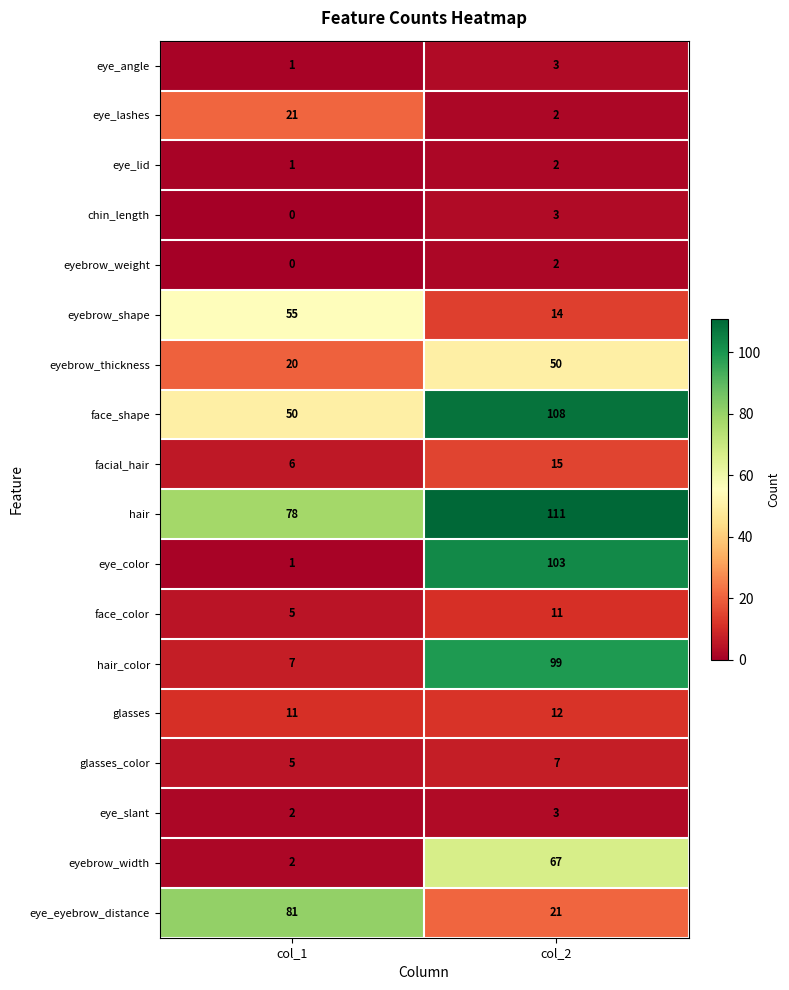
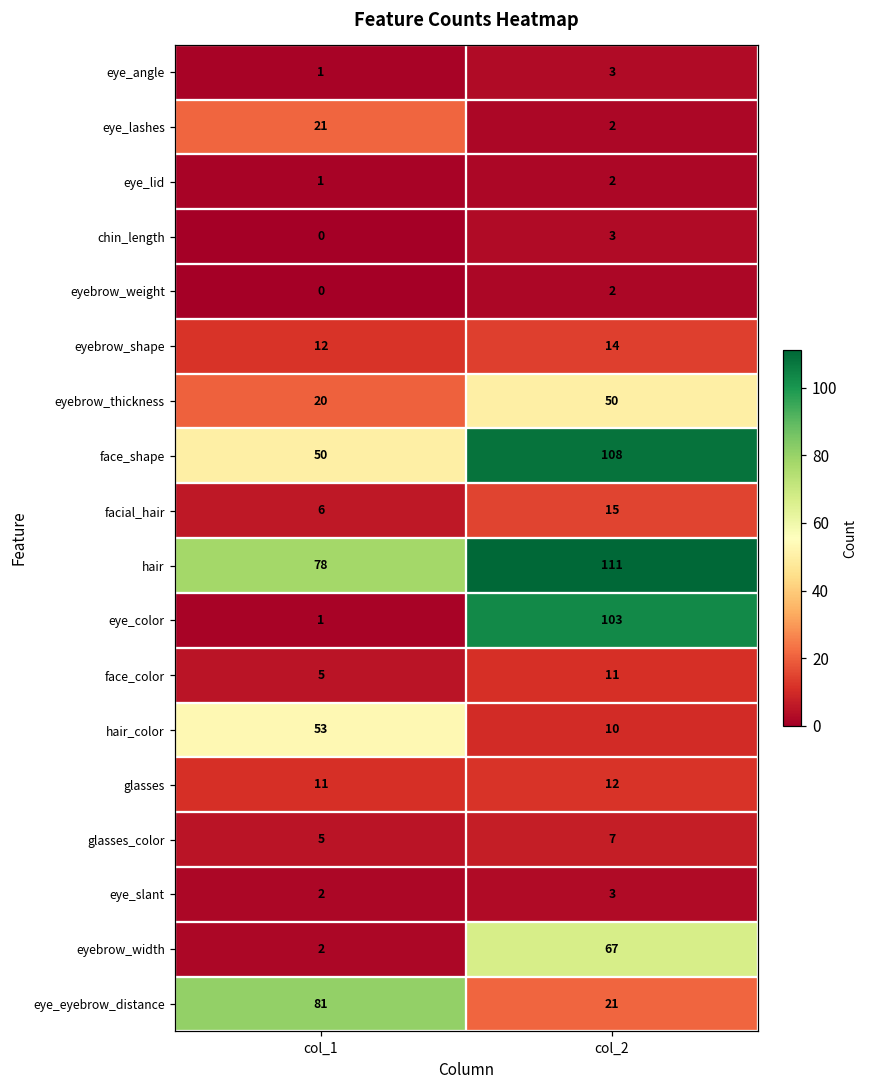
eyebrow_shape, col_1: 55 -> 12
hair_color, col_1: 7 -> 53
hair_color, col_2: 99 -> 10
